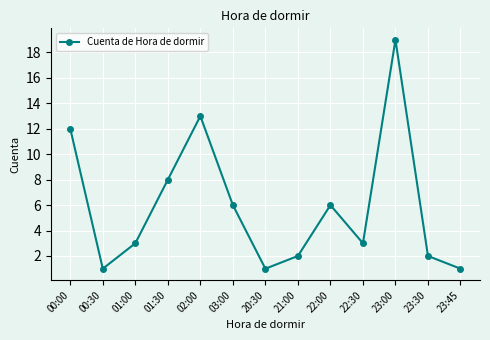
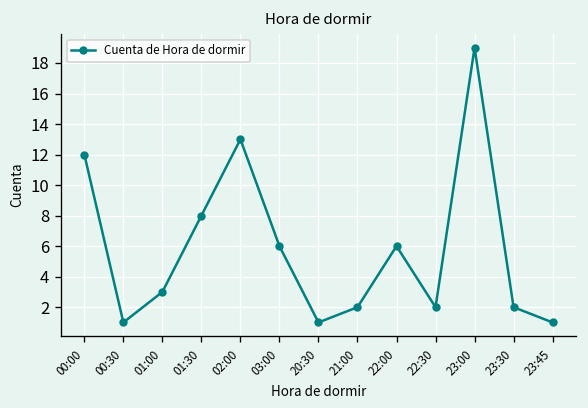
22:30: 3 -> 2
